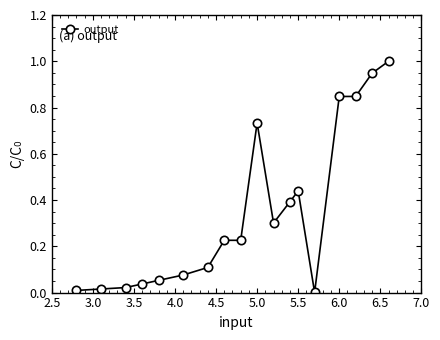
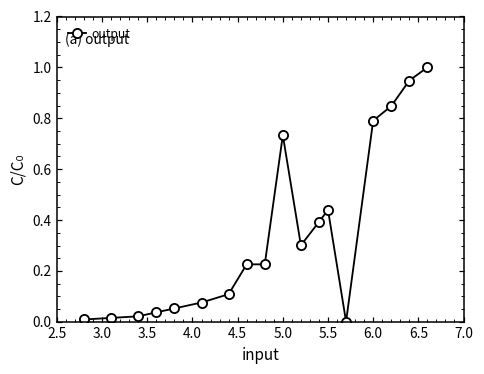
6.0: 0.85 -> 0.79
